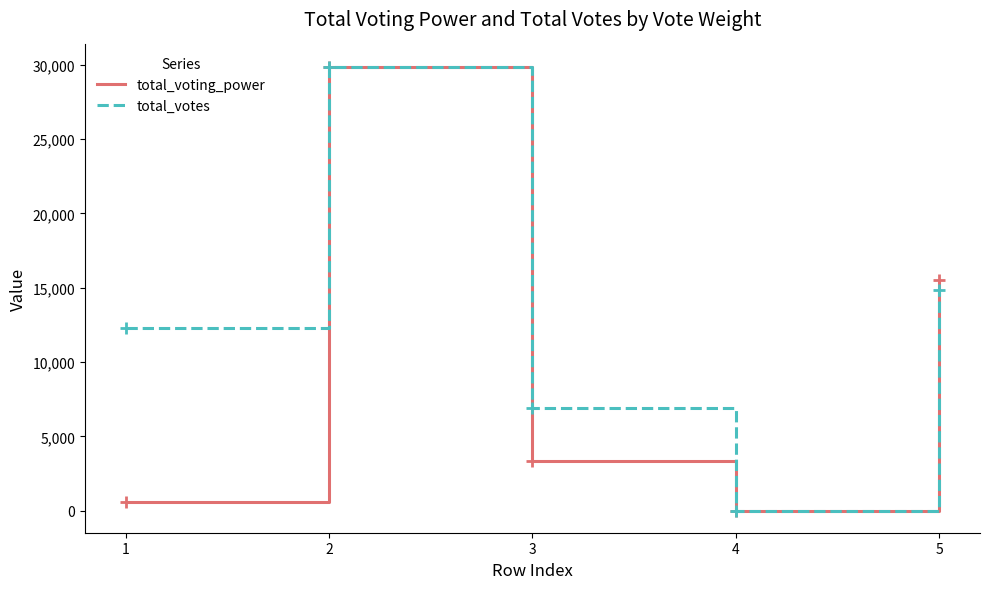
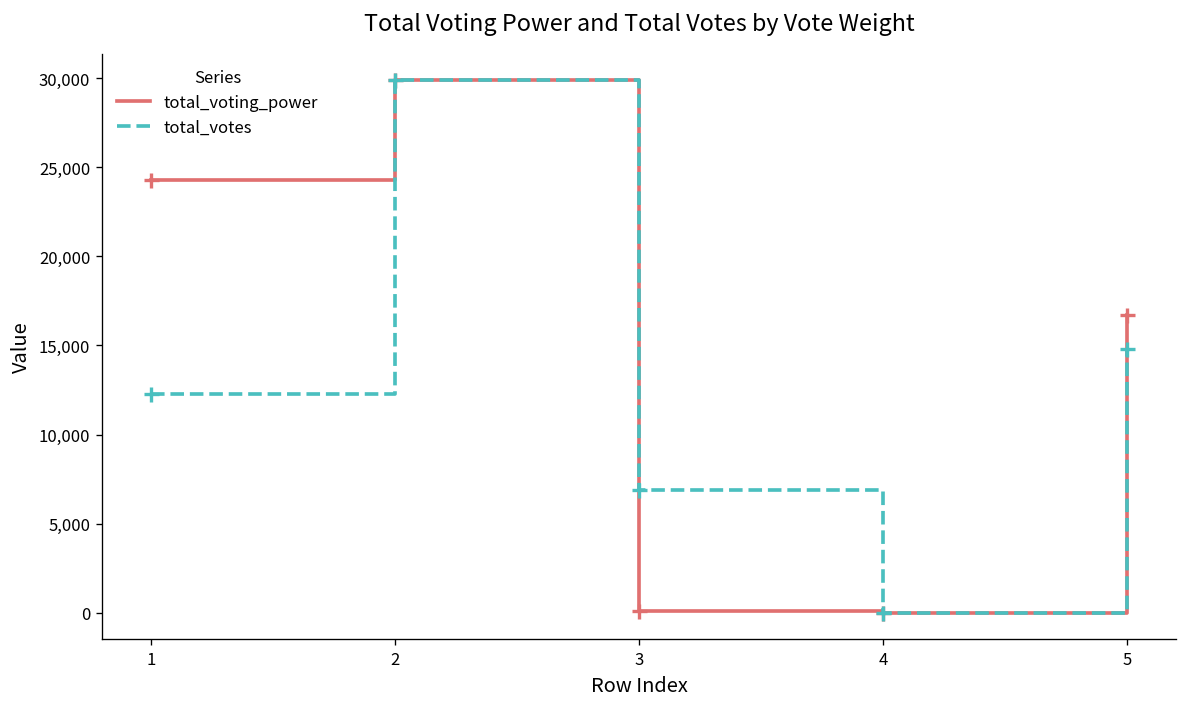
total_voting_power, 1: 500 -> 24,300
total_voting_power, 3: 3,400 -> 100
total_voting_power, 5: 15,600 -> 16,700
